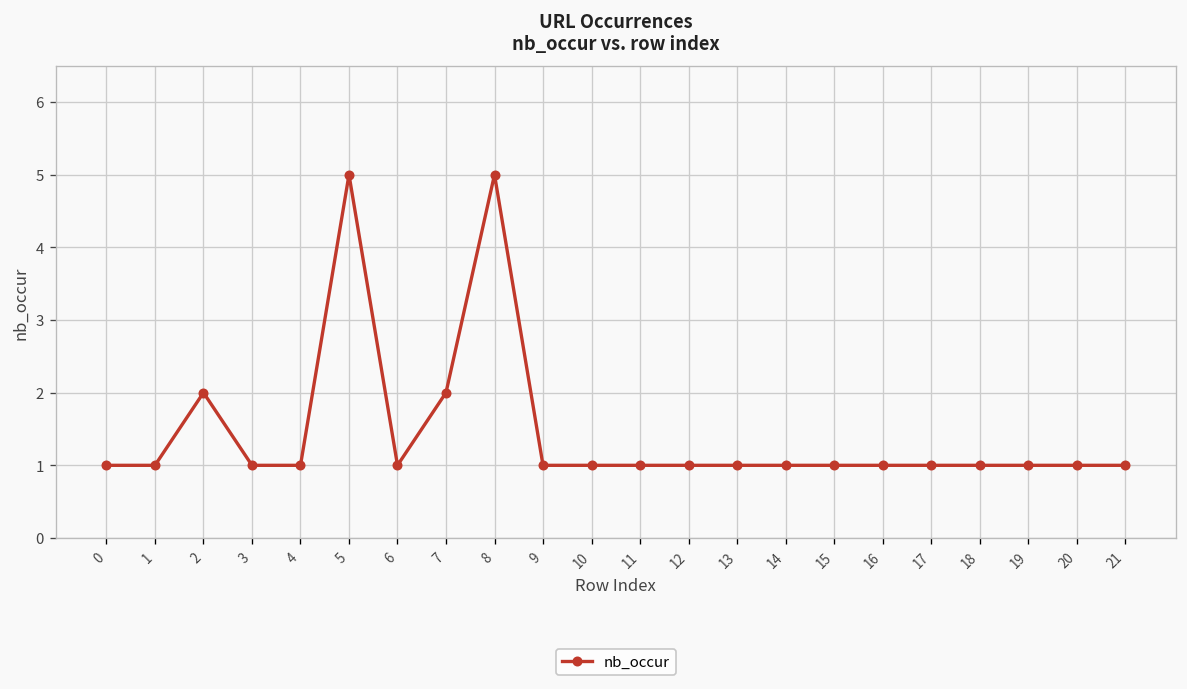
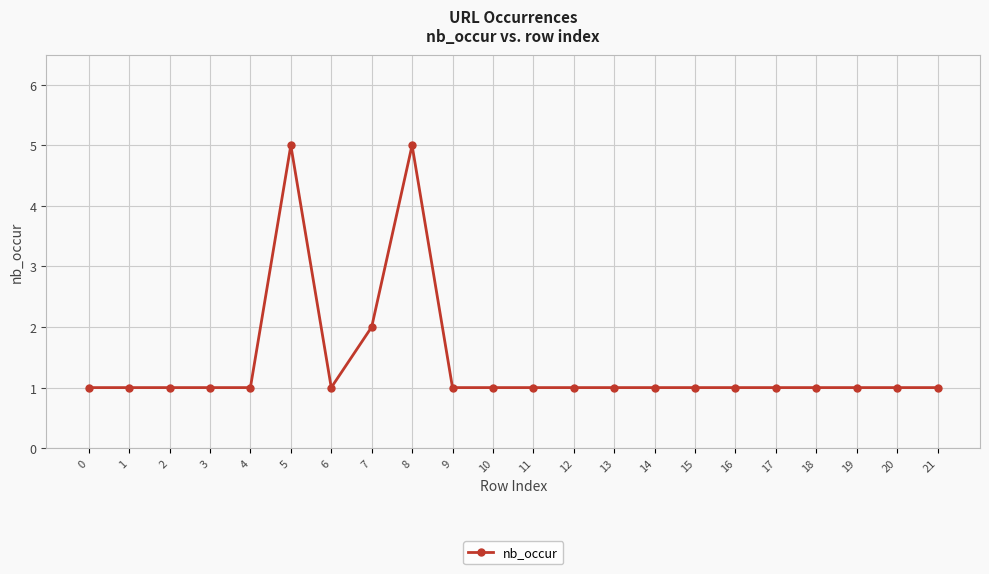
2: 2 -> 1
